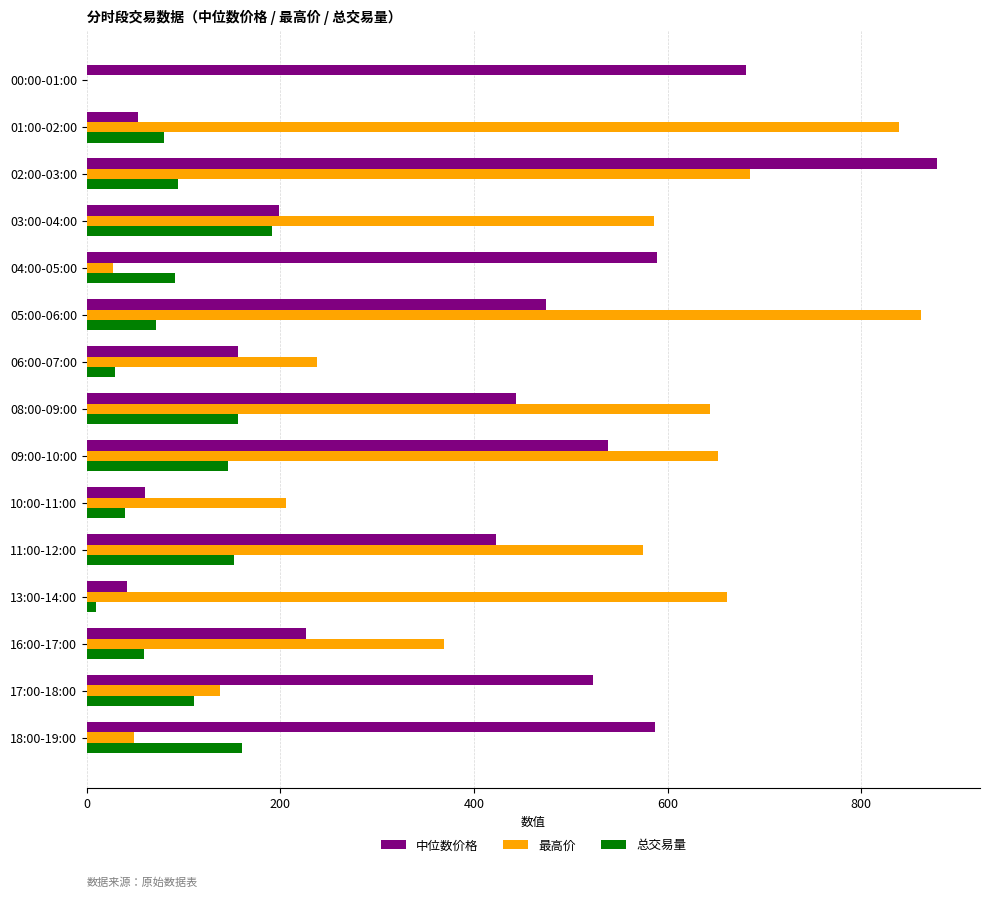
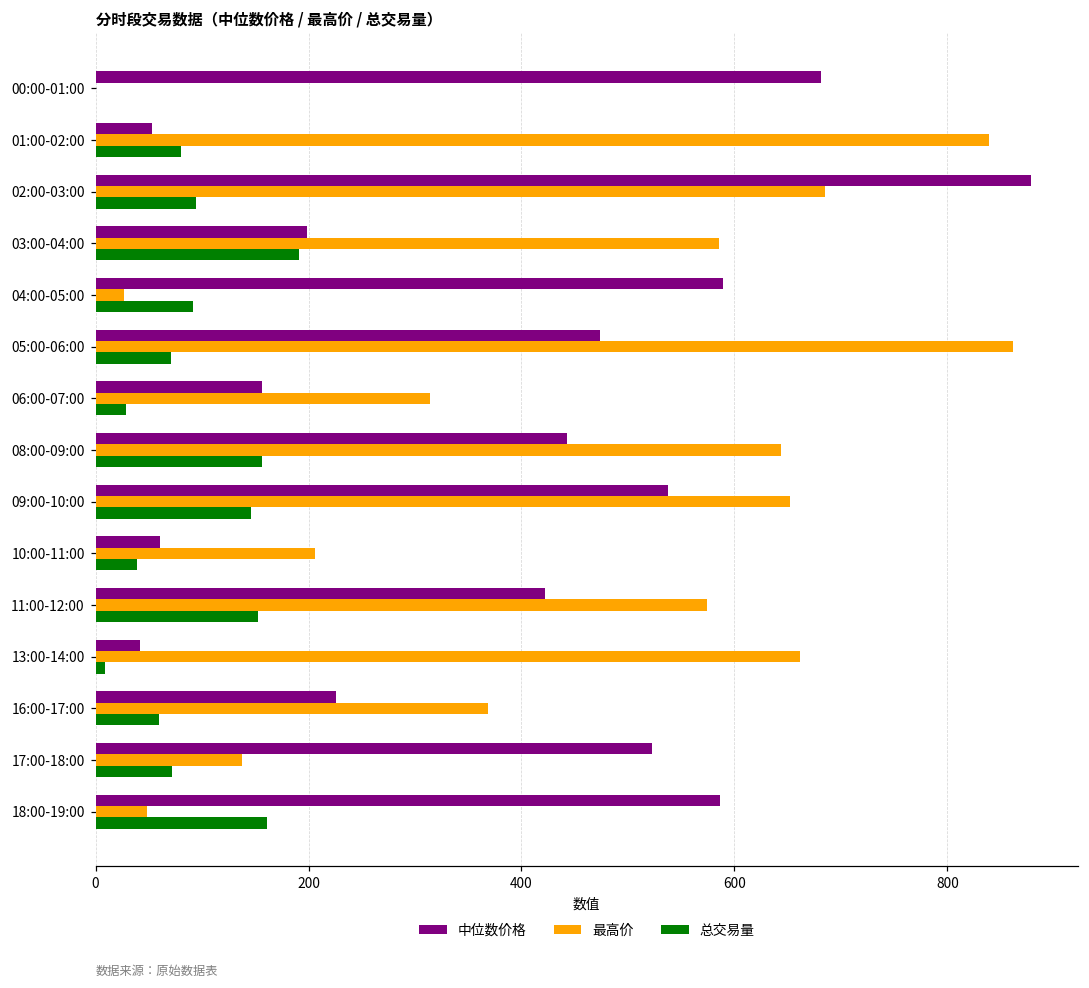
最高价, 06:00-07:00: 240 -> 310
总交易量, 17:00-18:00: 110 -> 70
